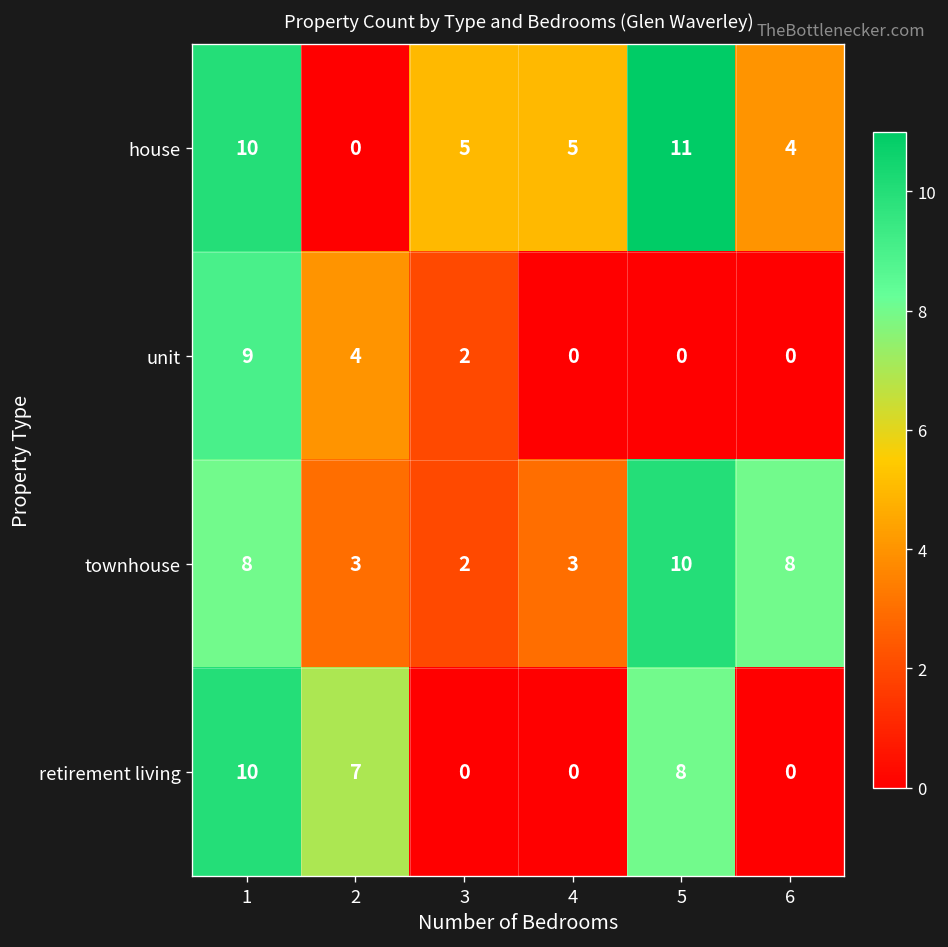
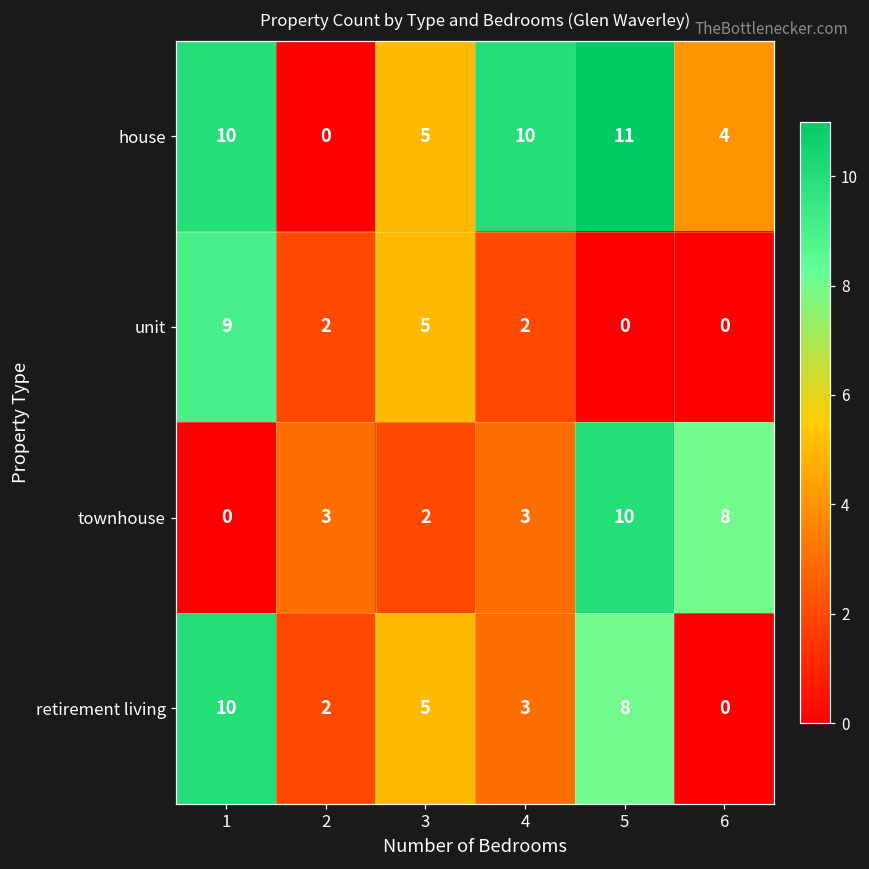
house, 4: 5 -> 10
unit, 2: 4 -> 2
unit, 3: 2 -> 5
unit, 4: 0 -> 2
townhouse, 1: 8 -> 0
retirement living, 2: 7 -> 2
retirement living, 3: 0 -> 5
retirement living, 4: 0 -> 3
